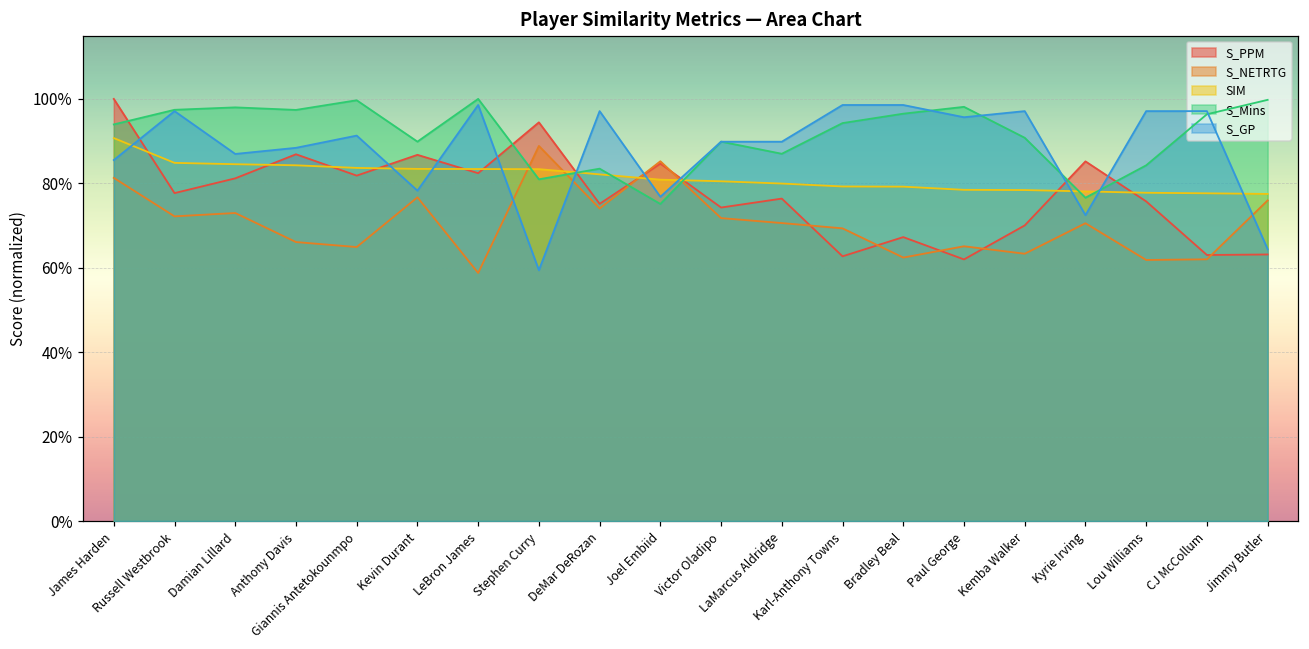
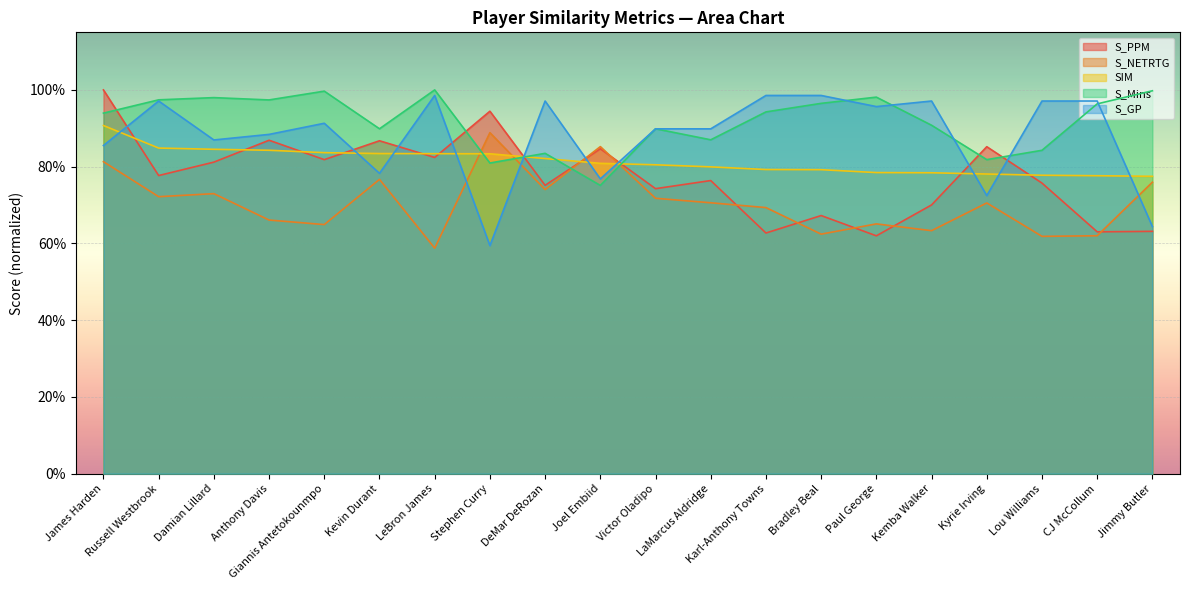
S_Mins, Kyrie Irving: 77% -> 82%
